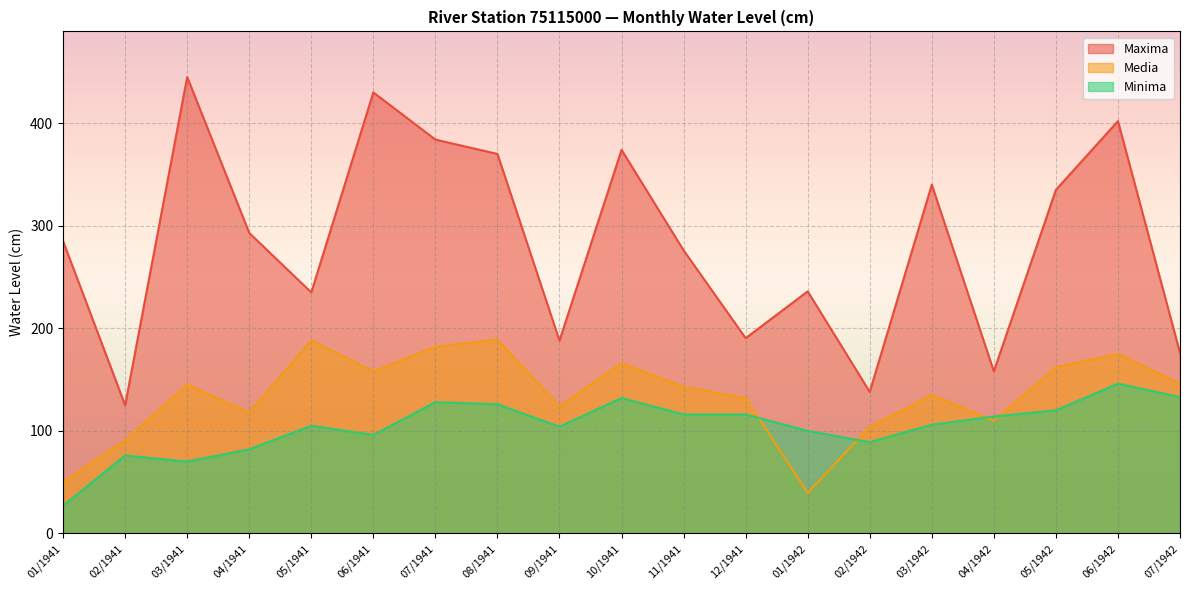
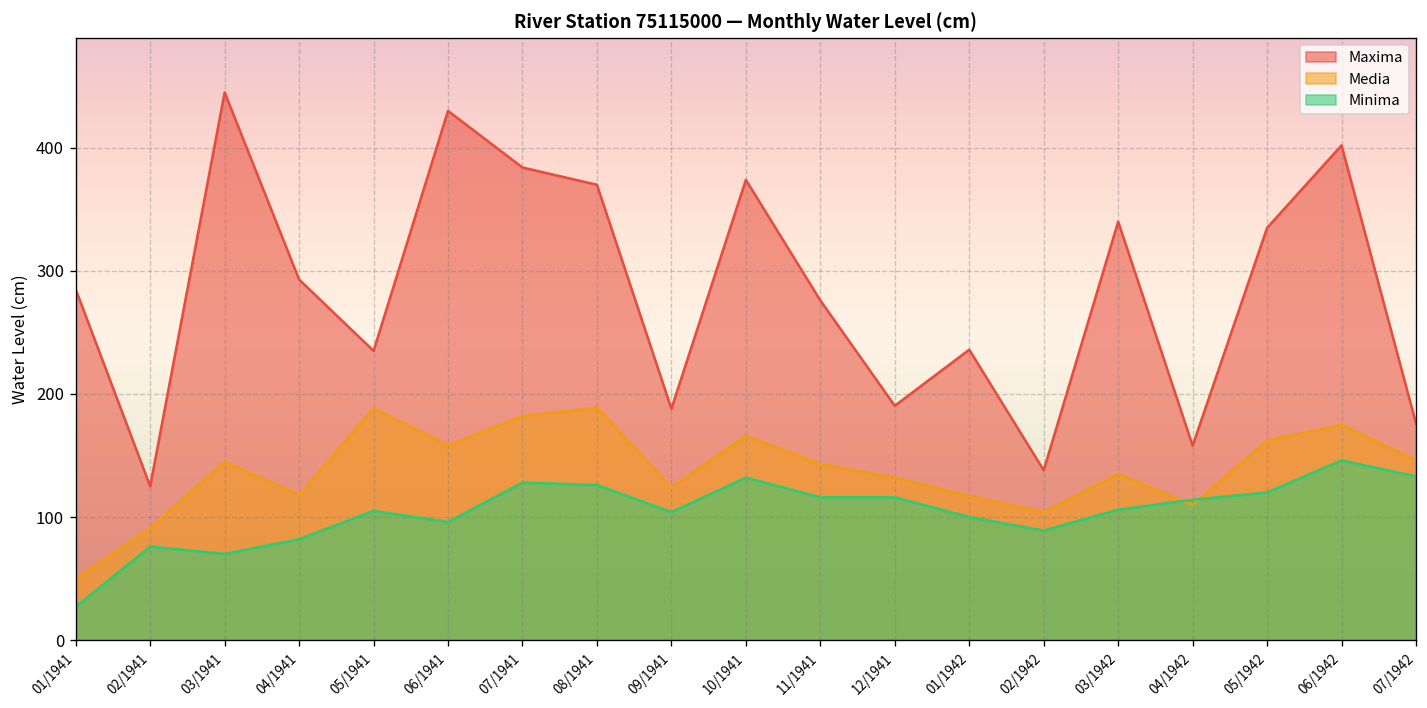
Media, 01/1942: 40 -> 117
